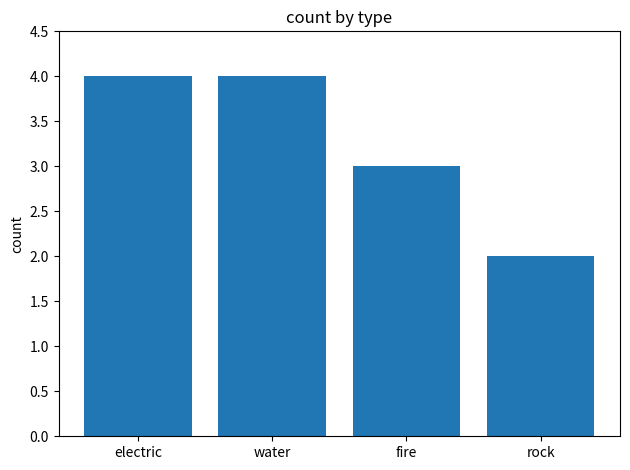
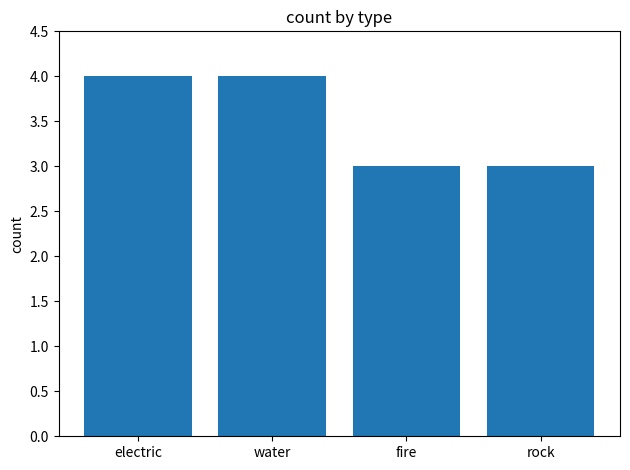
rock: 2 -> 3
